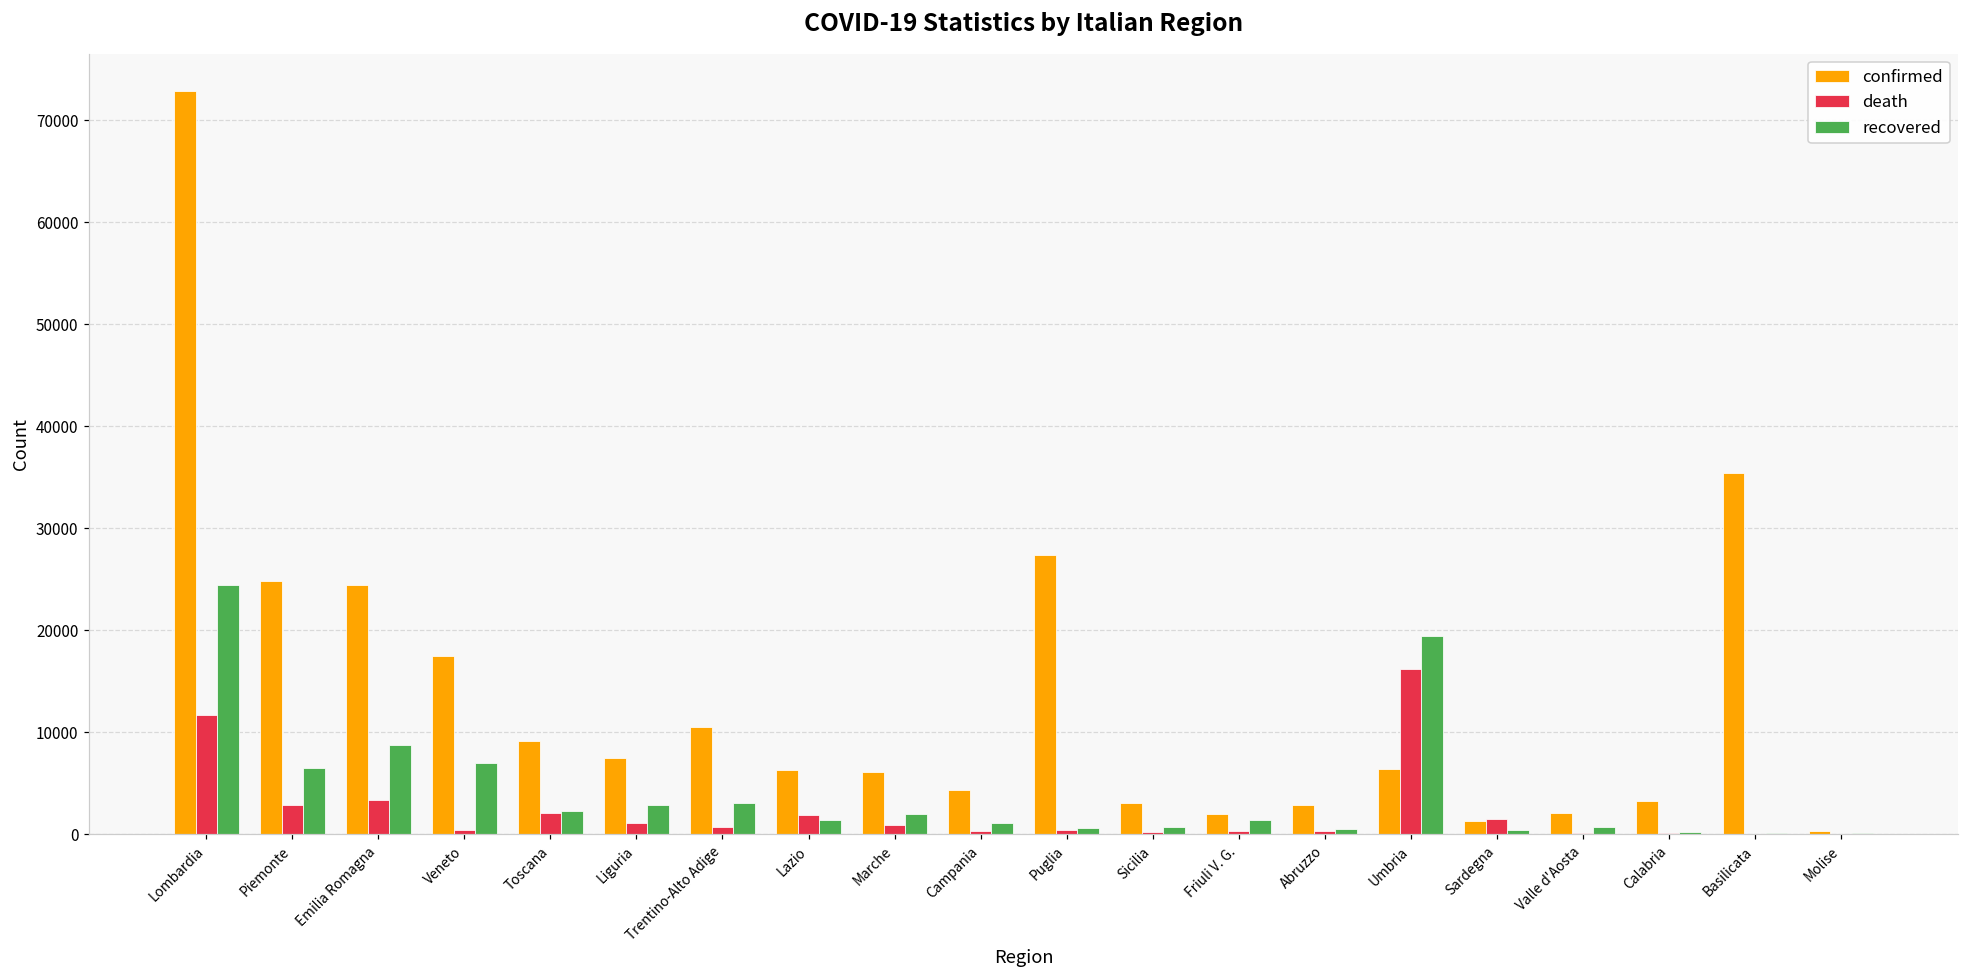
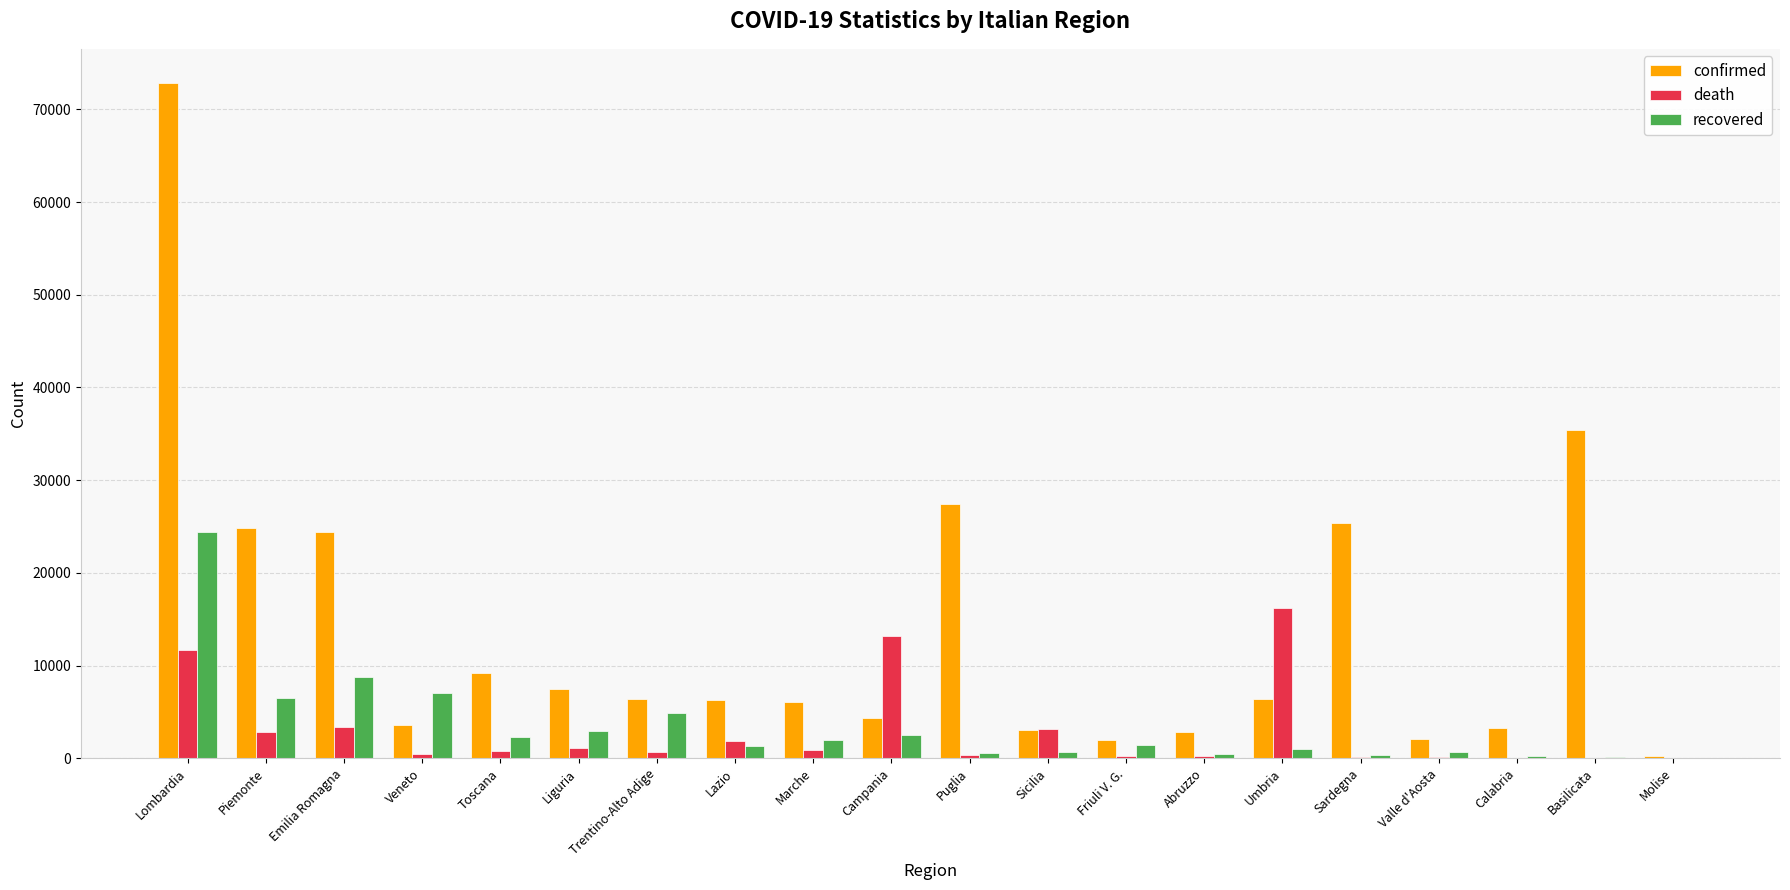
confirmed, Veneto: 17000 -> 4000
death, Toscana: 2000 -> 1000
confirmed, Trentino-Alto Adige: 10000 -> 6000
recovered, Trentino-Alto Adige: 3000 -> 5000
death, Campania: 0 -> 13000
recovered, Campania: 1000 -> 3000
death, Sicilia: 0 -> 3000
recovered, Umbria: 19000 -> 1000
confirmed, Sardegna: 1000 -> 25000
death, Sardegna: 1000 -> 0
